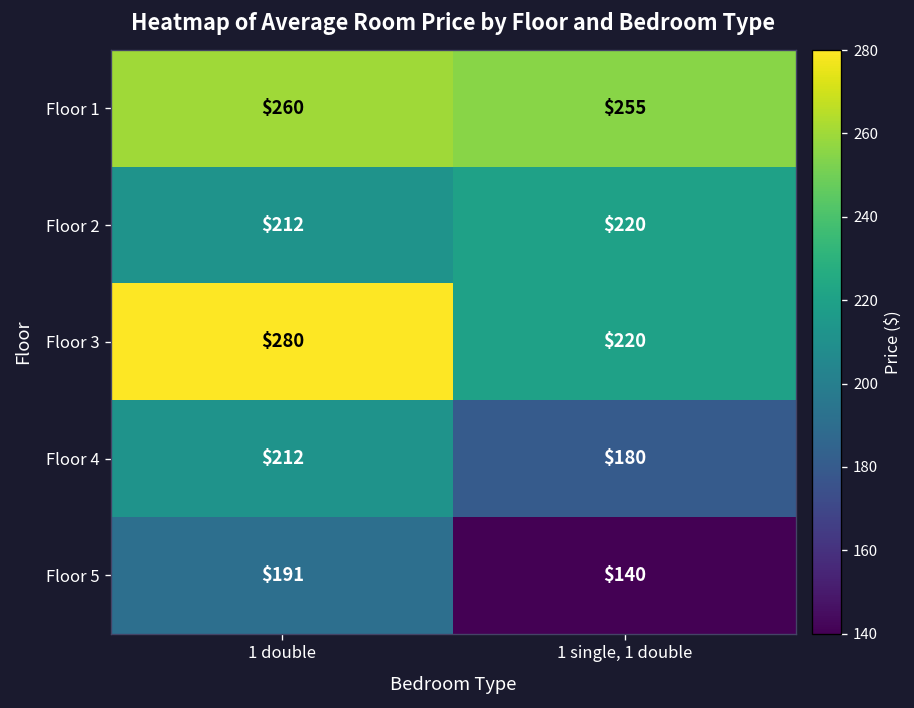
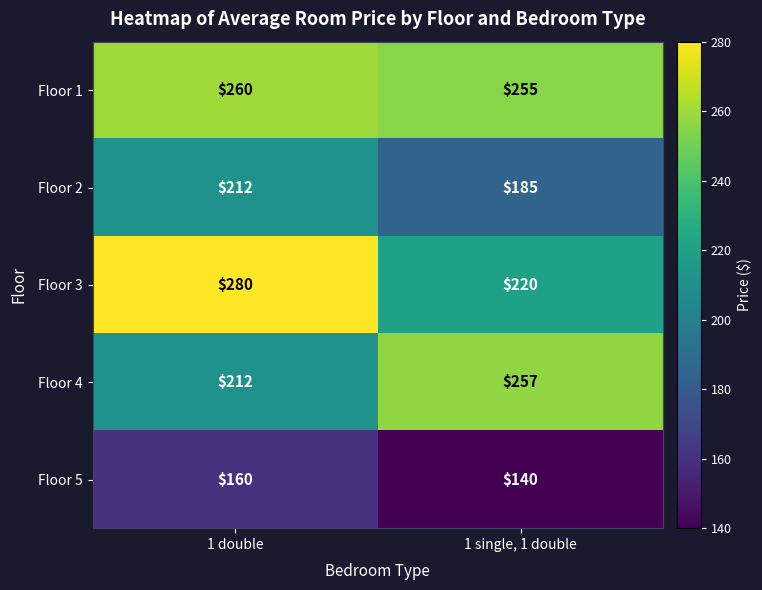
Floor 2, 1 single, 1 double: $220 -> $185
Floor 4, 1 single, 1 double: $180 -> $257
Floor 5, 1 double: $191 -> $160
